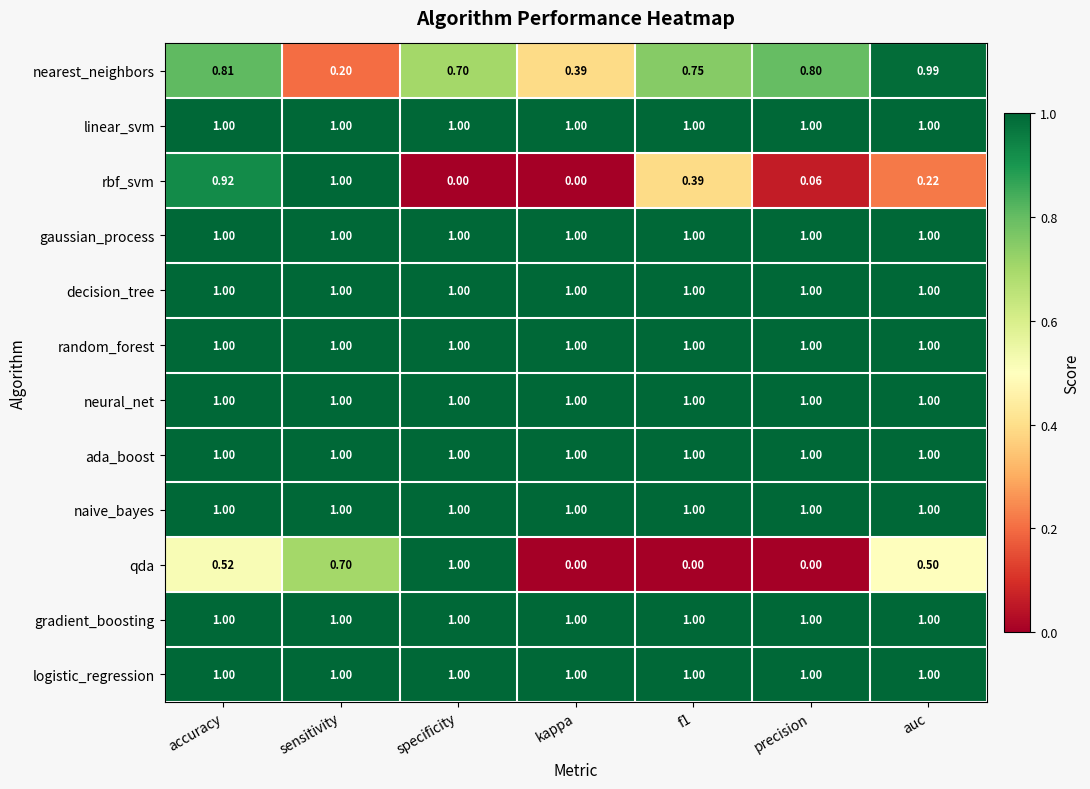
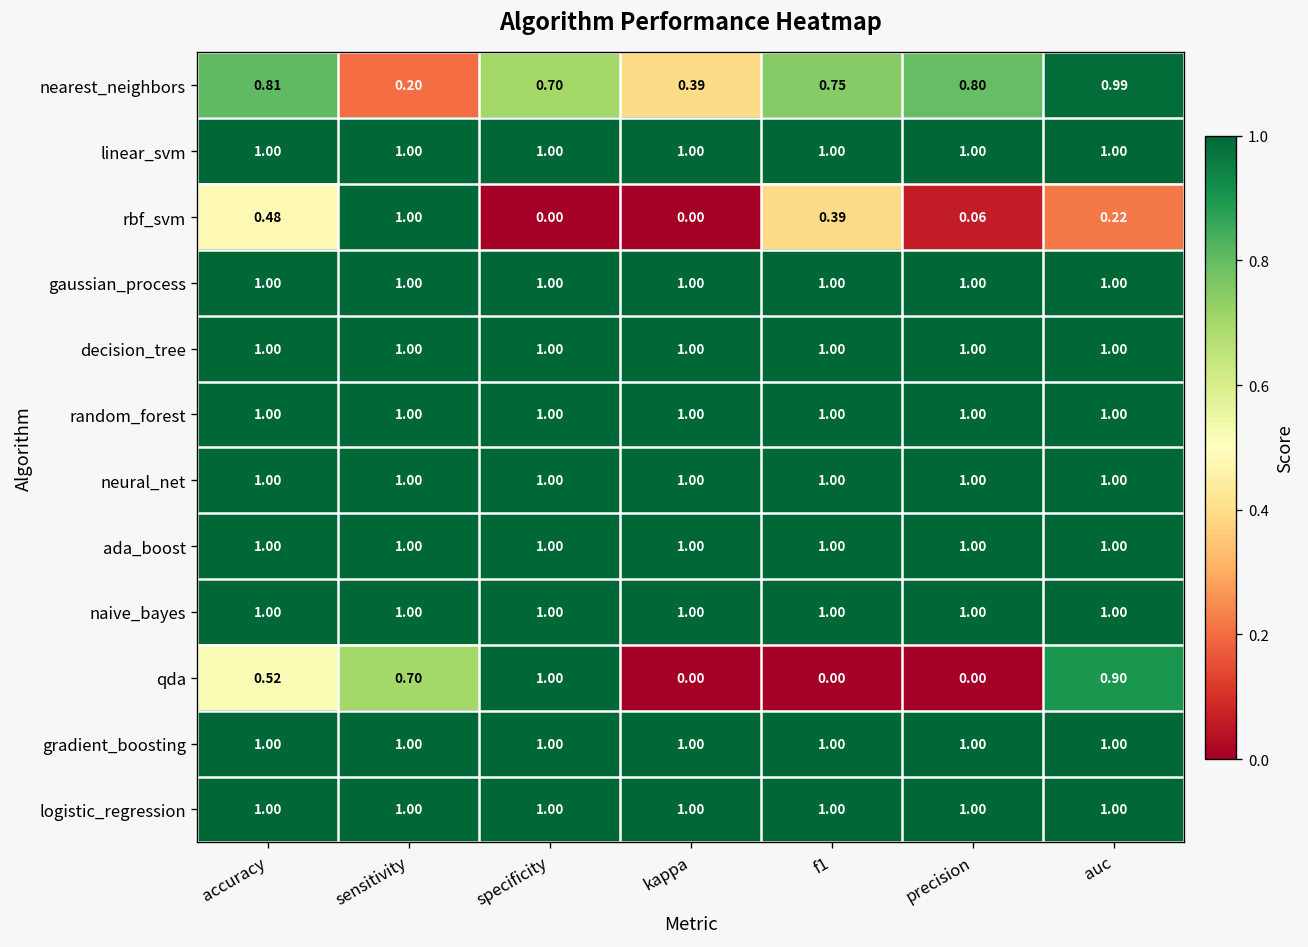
rbf_svm, accuracy: 0.92 -> 0.48
qda, auc: 0.50 -> 0.90
